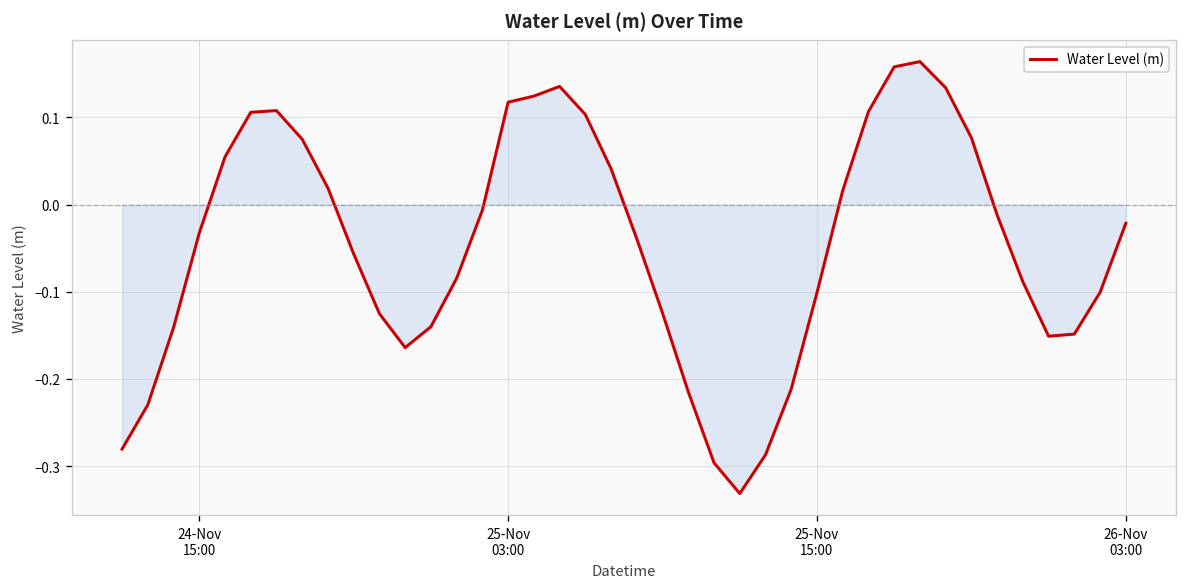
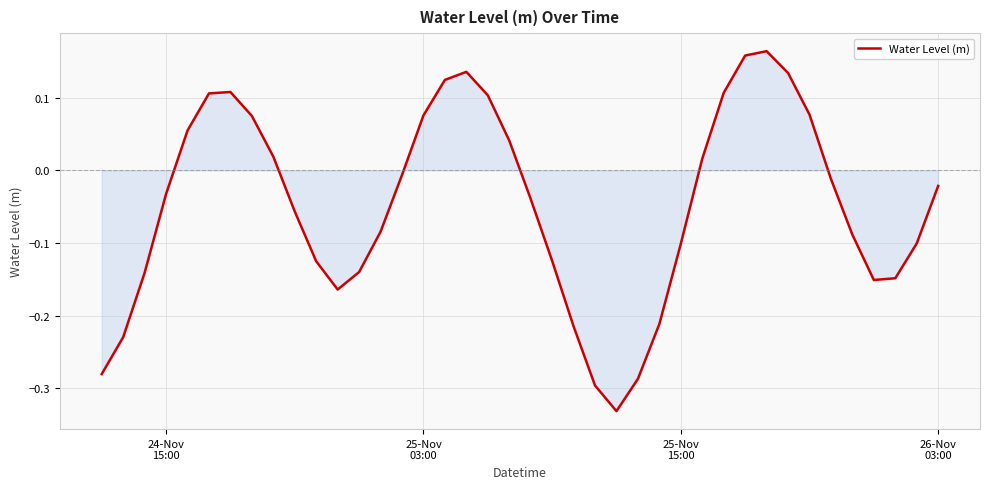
Water Level (m), 25-Nov 03:00: 0.12 -> 0.08
